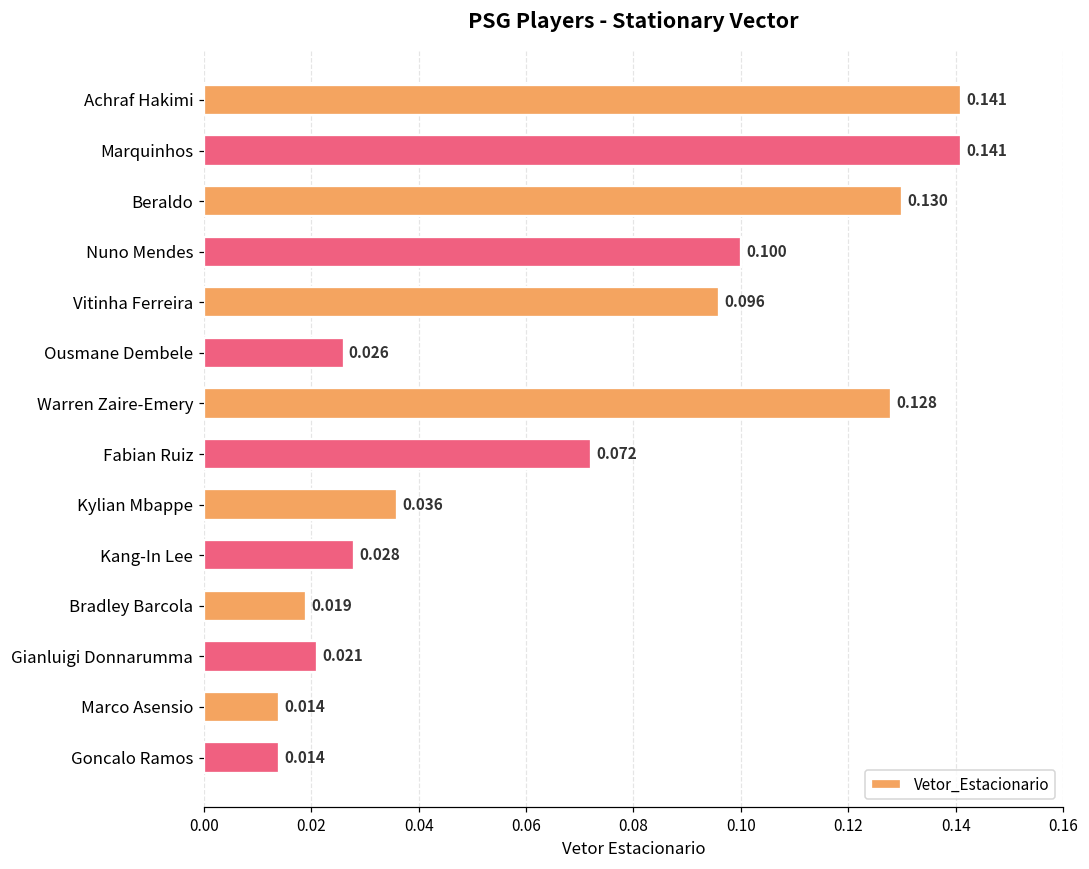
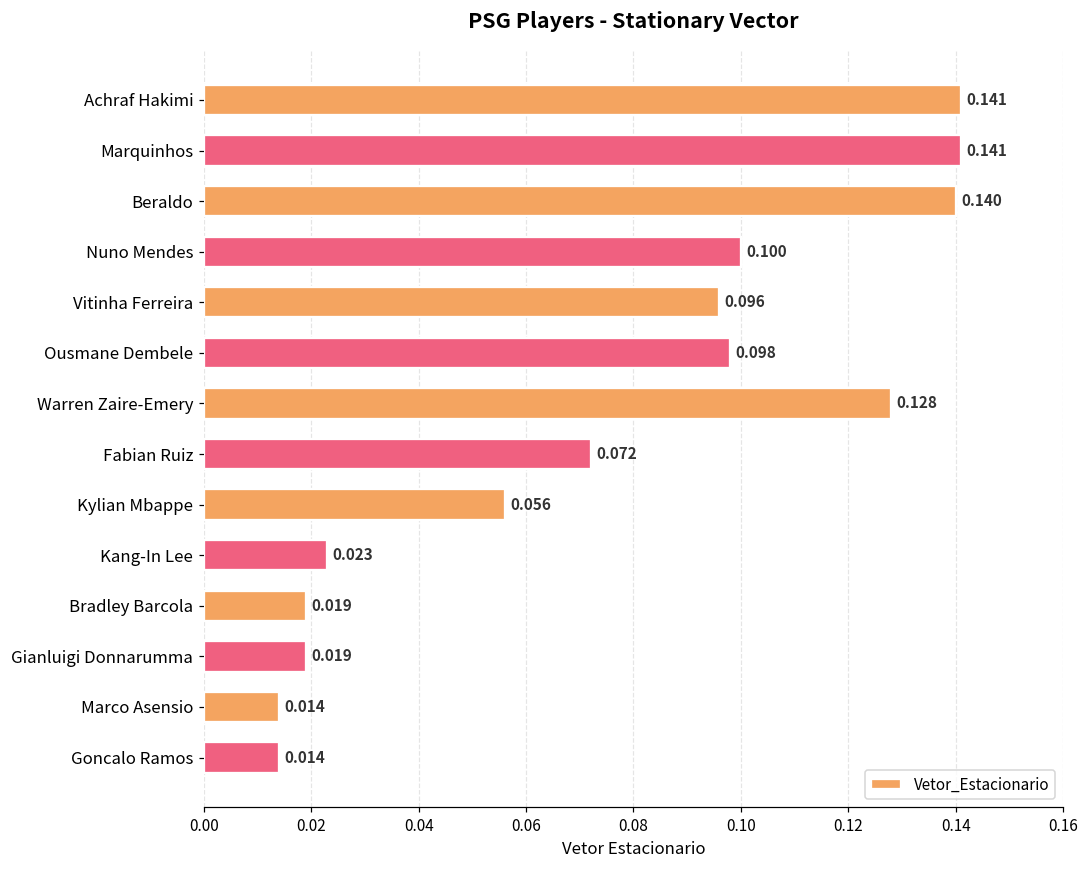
Beraldo: 0.130 -> 0.140
Ousmane Dembele: 0.026 -> 0.098
Kylian Mbappe: 0.036 -> 0.056
Kang-In Lee: 0.028 -> 0.023
Gianluigi Donnarumma: 0.021 -> 0.019
